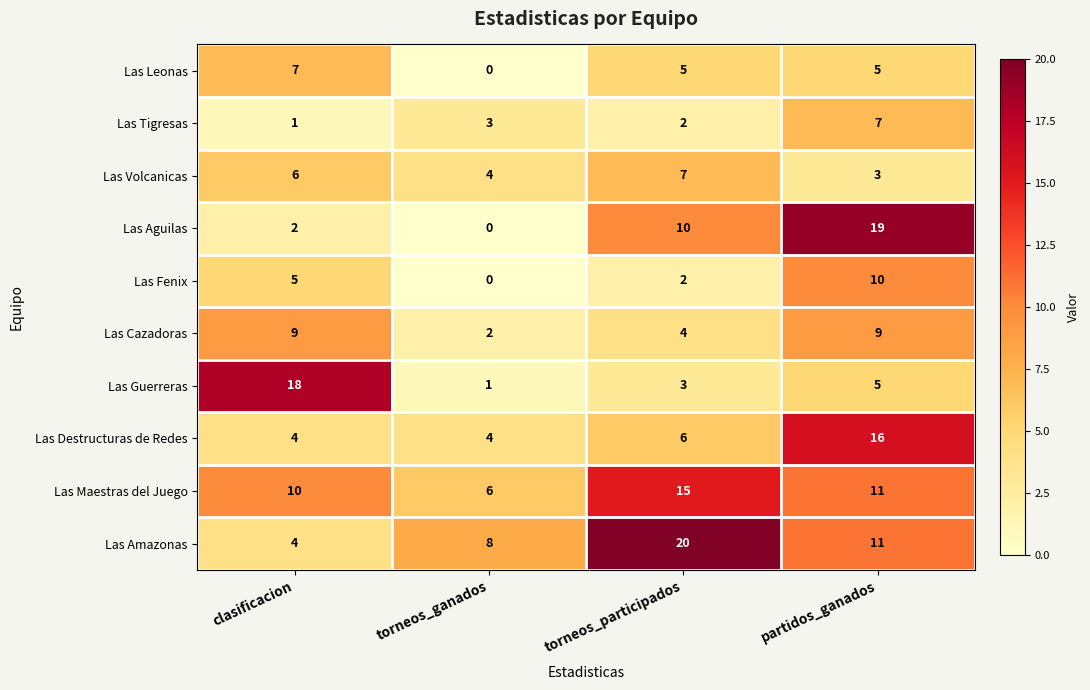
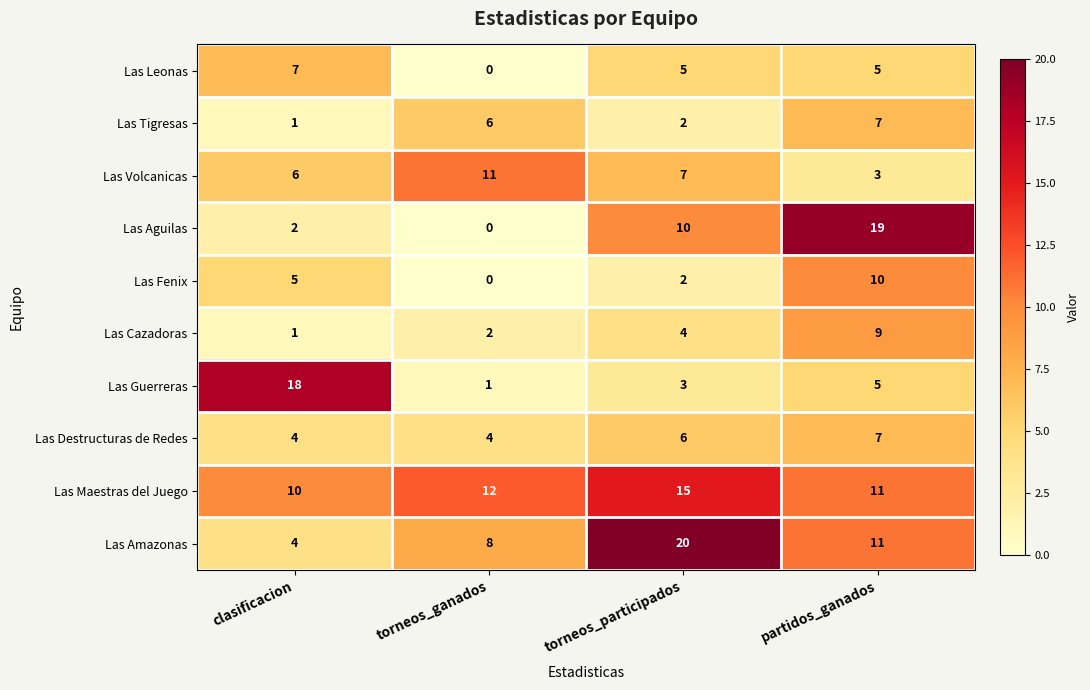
Las Tigresas, torneos_ganados: 3 -> 6
Las Volcanicas, torneos_ganados: 4 -> 11
Las Cazadoras, clasificacion: 9 -> 1
Las Destructuras de Redes, partidos_ganados: 16 -> 7
Las Maestras del Juego, torneos_ganados: 6 -> 12
